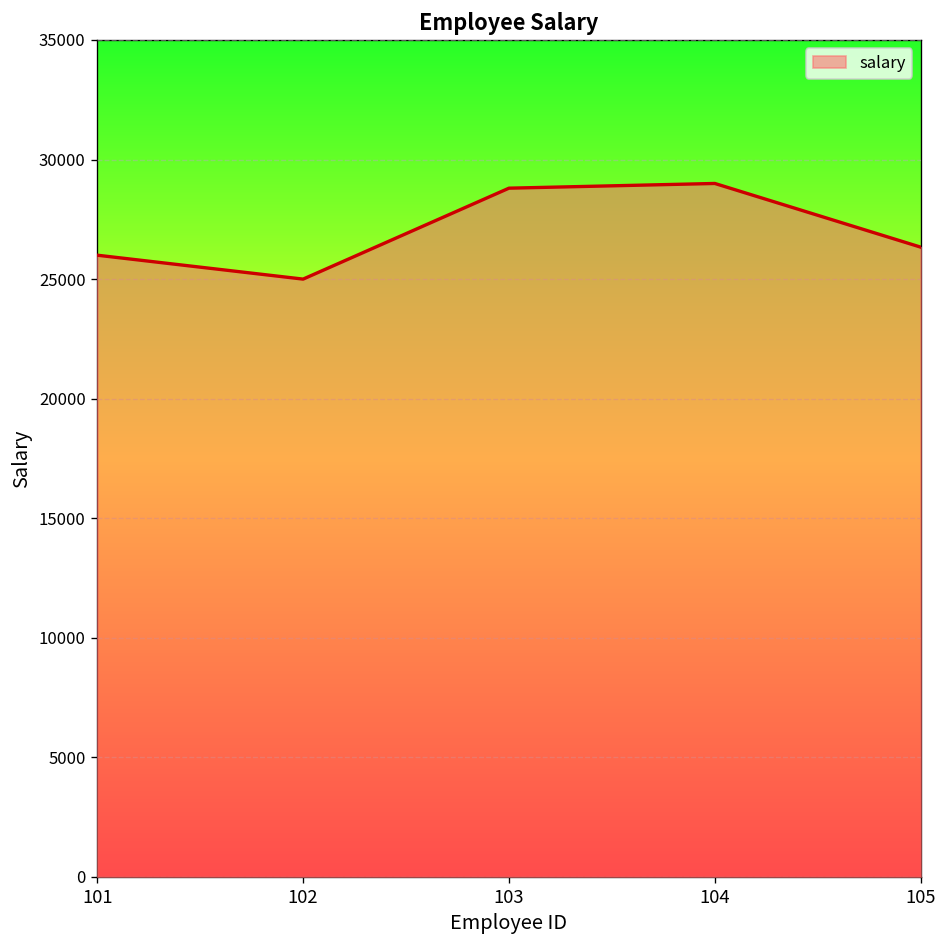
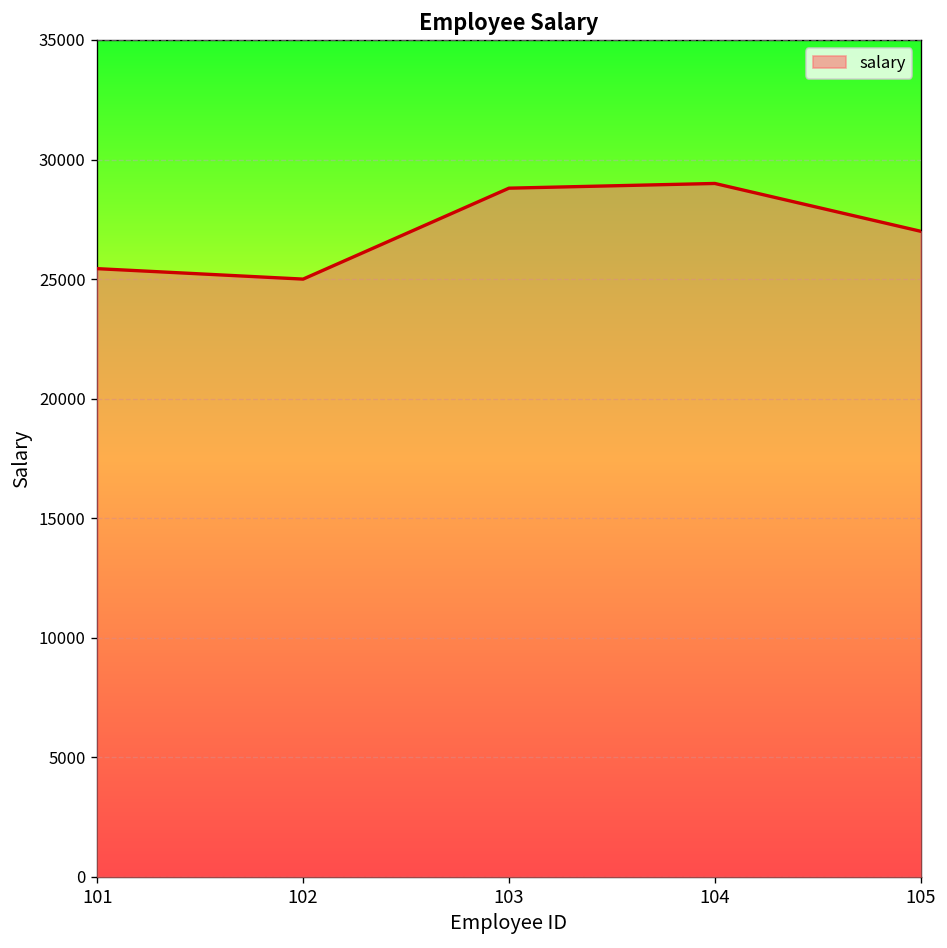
101: 26000 -> 25400
105: 26300 -> 27000
